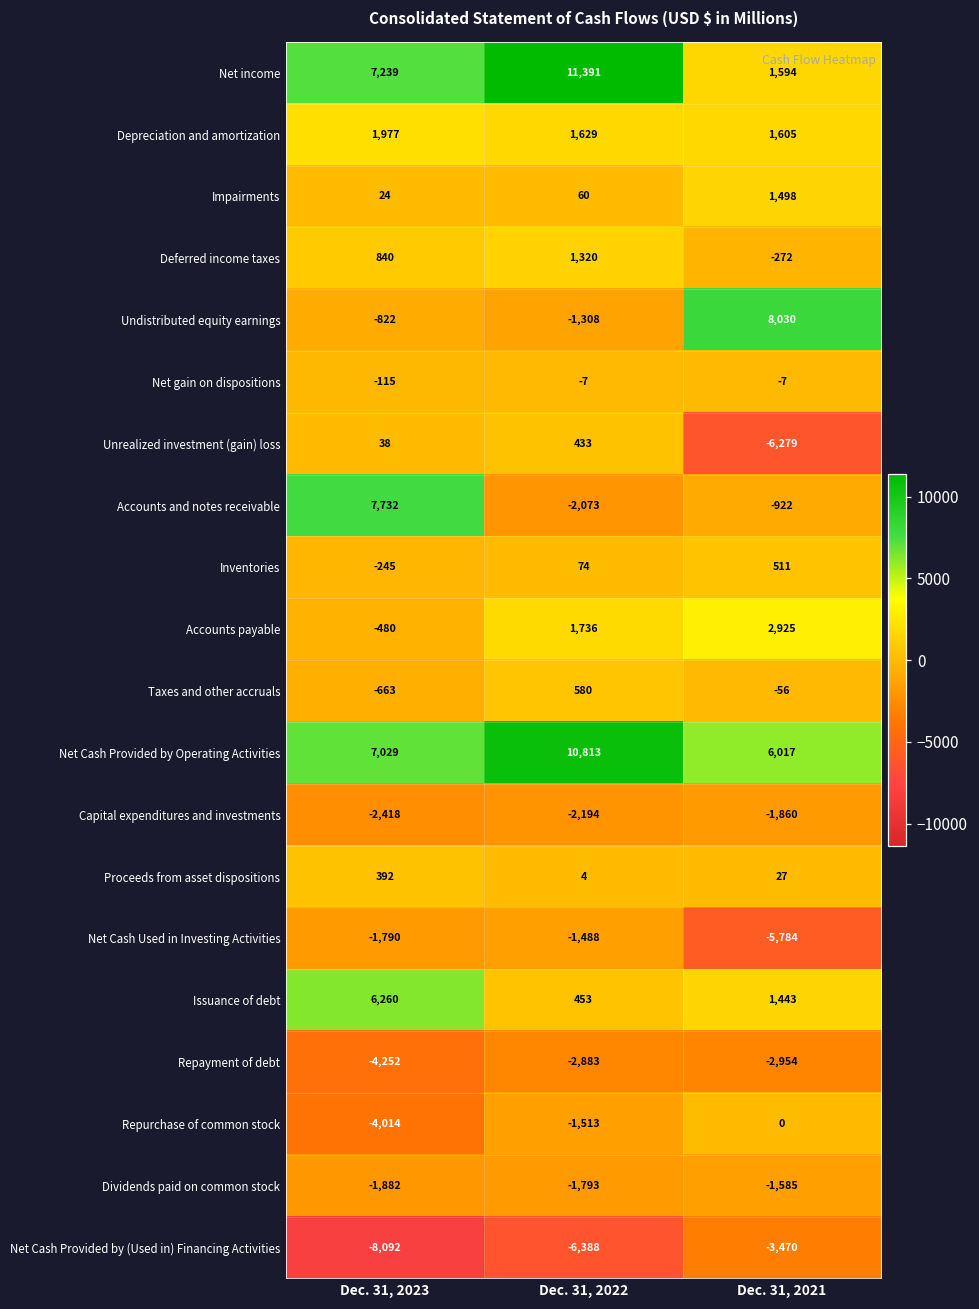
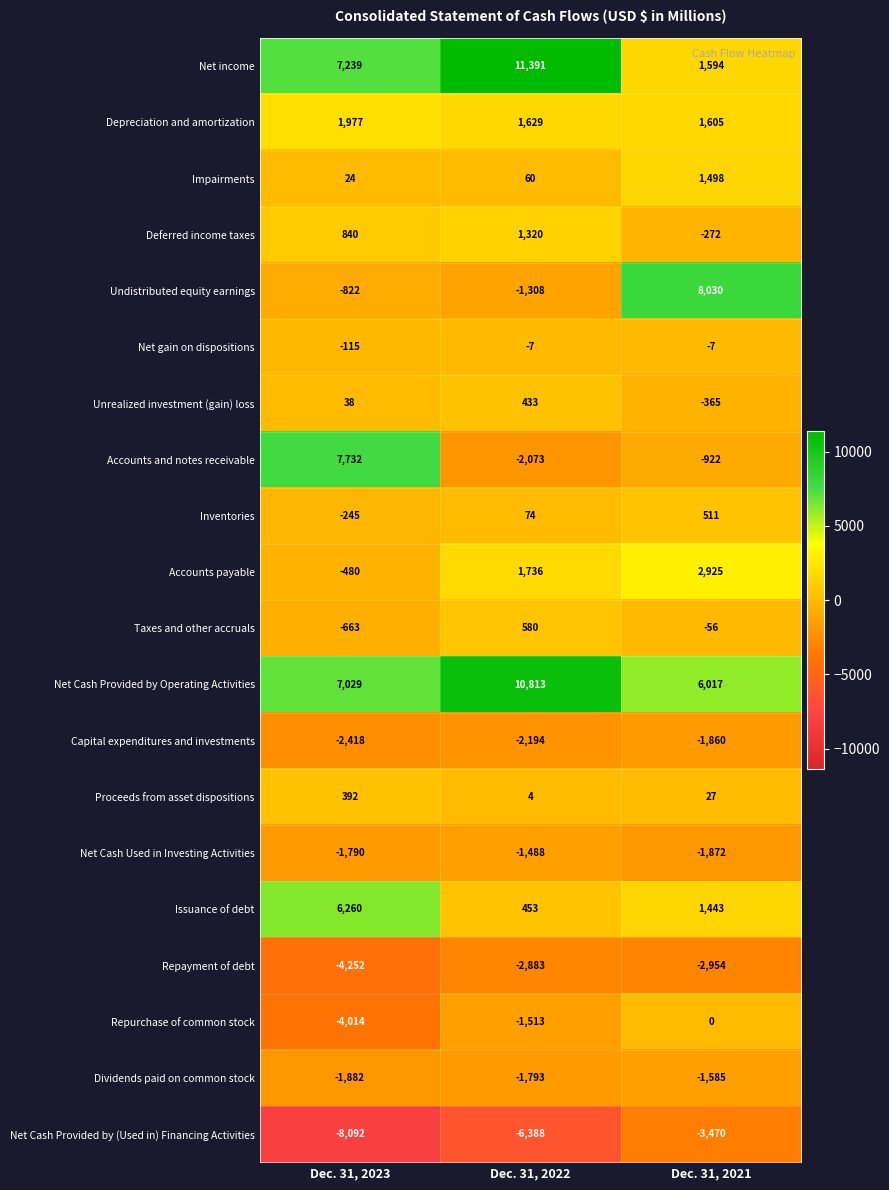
Unrealized investment (gain) loss, Dec. 31, 2021: -6,279 -> -365
Net Cash Used in Investing Activities, Dec. 31, 2021: -5,784 -> -1,872
